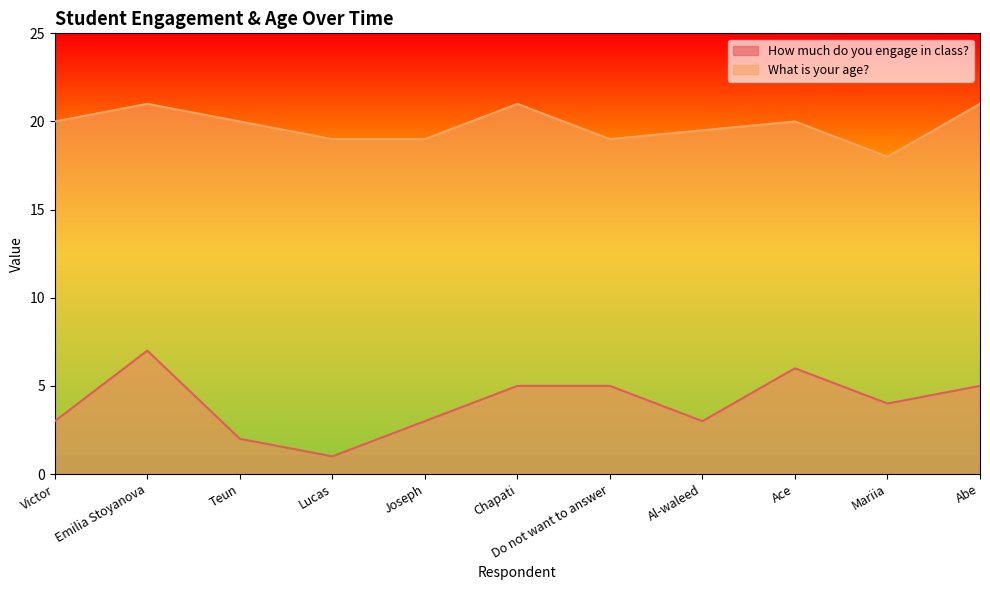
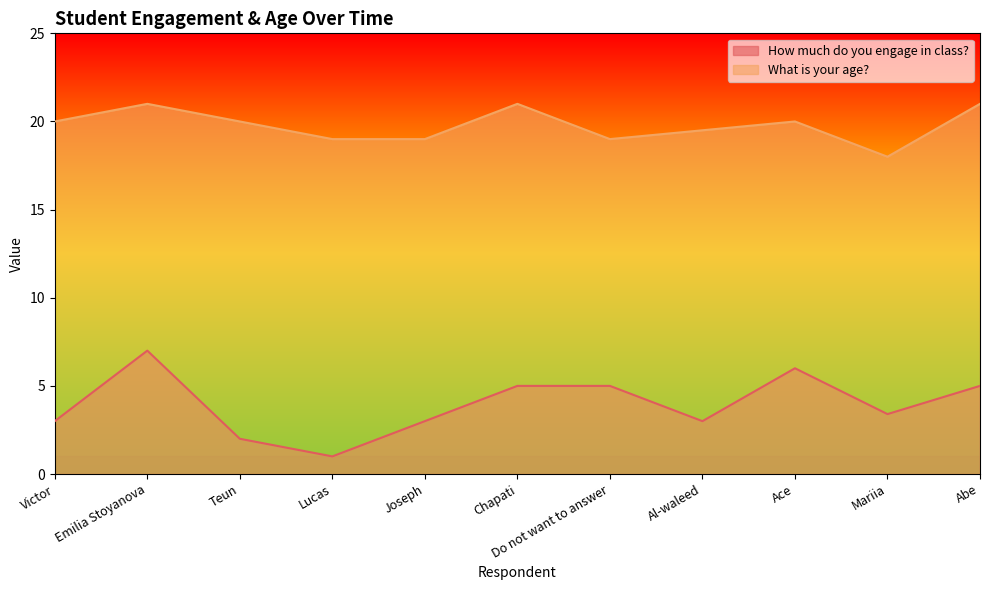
How much do you engage in class?, Mariia: 4.0 -> 3.4
